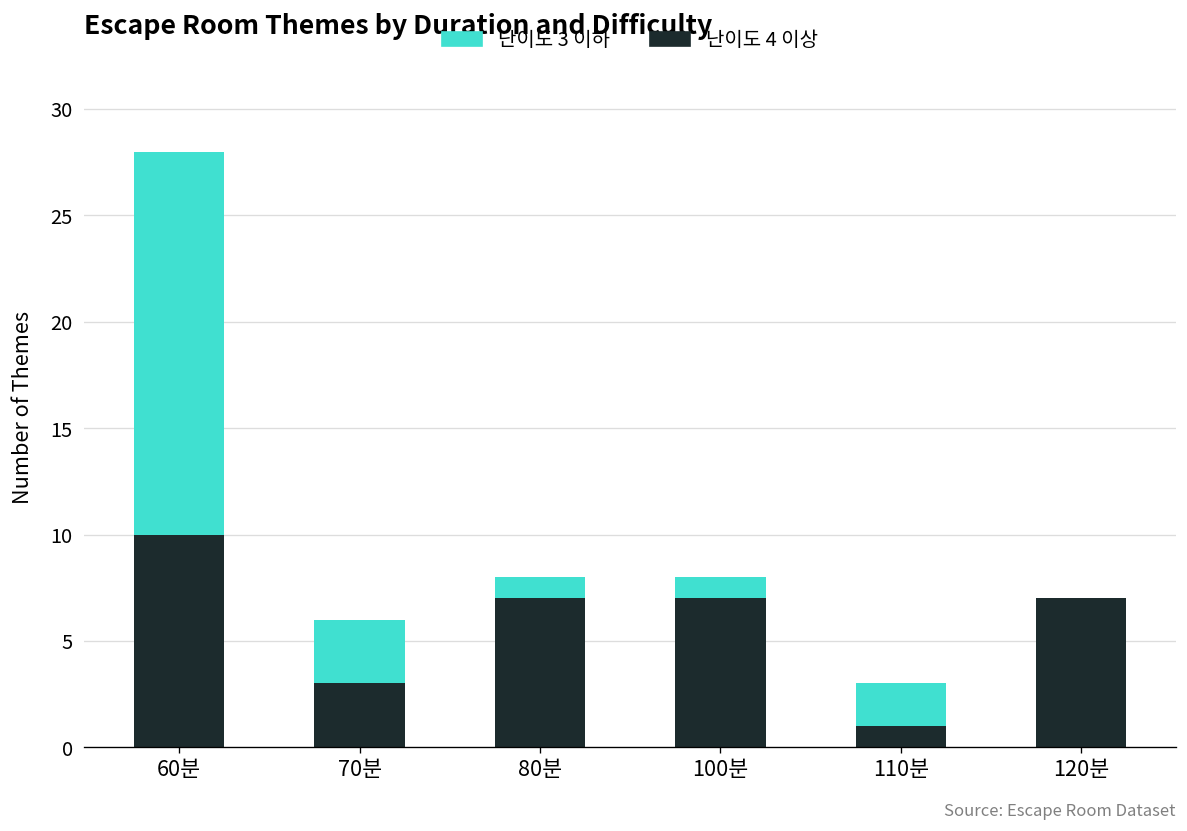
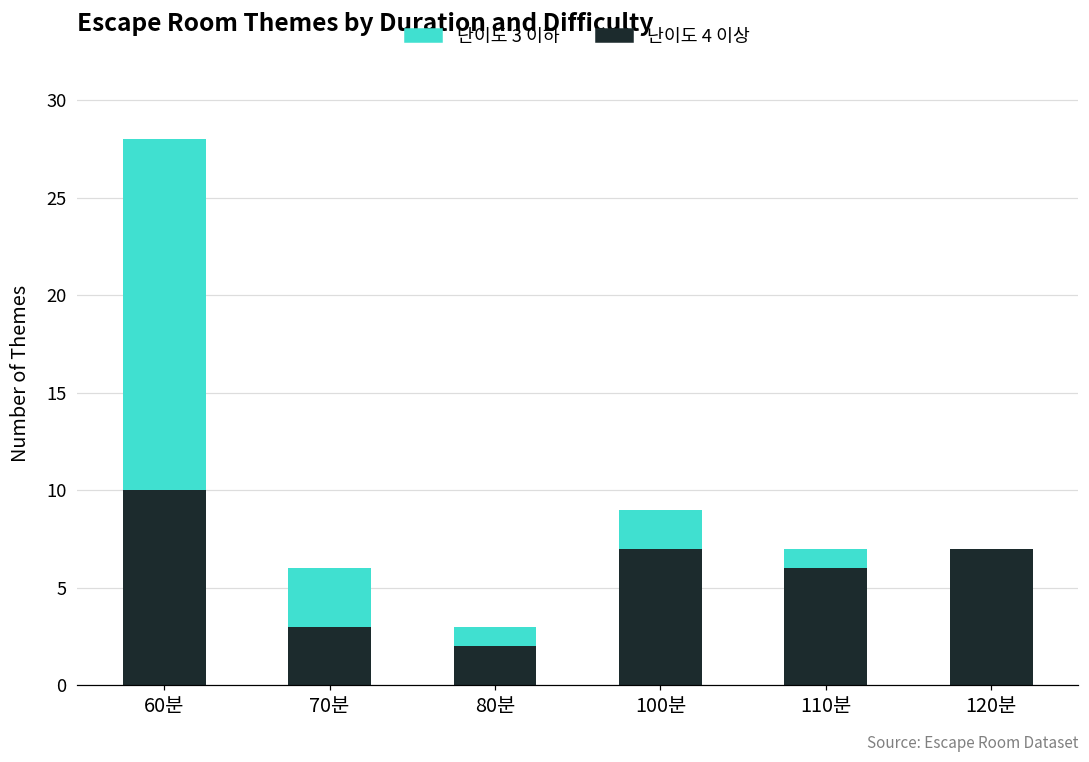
난이도 4 이상, 80분: 7 -> 2
난이도 3 이하, 100분: 1 -> 2
난이도 4 이상, 110분: 1 -> 6
난이도 3 이하, 110분: 2 -> 1
